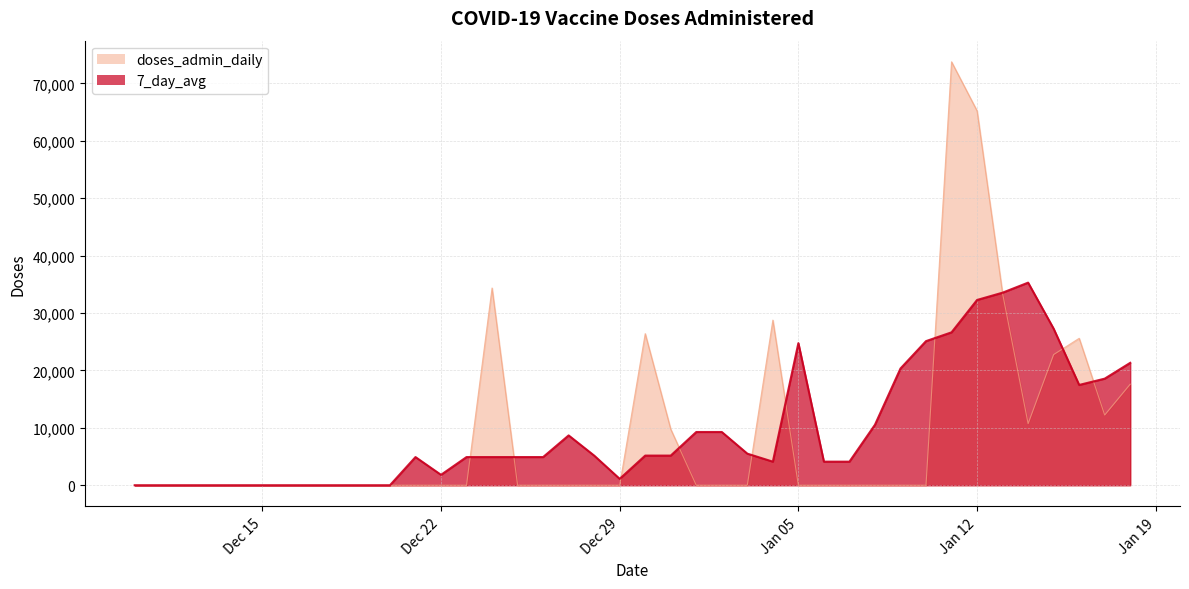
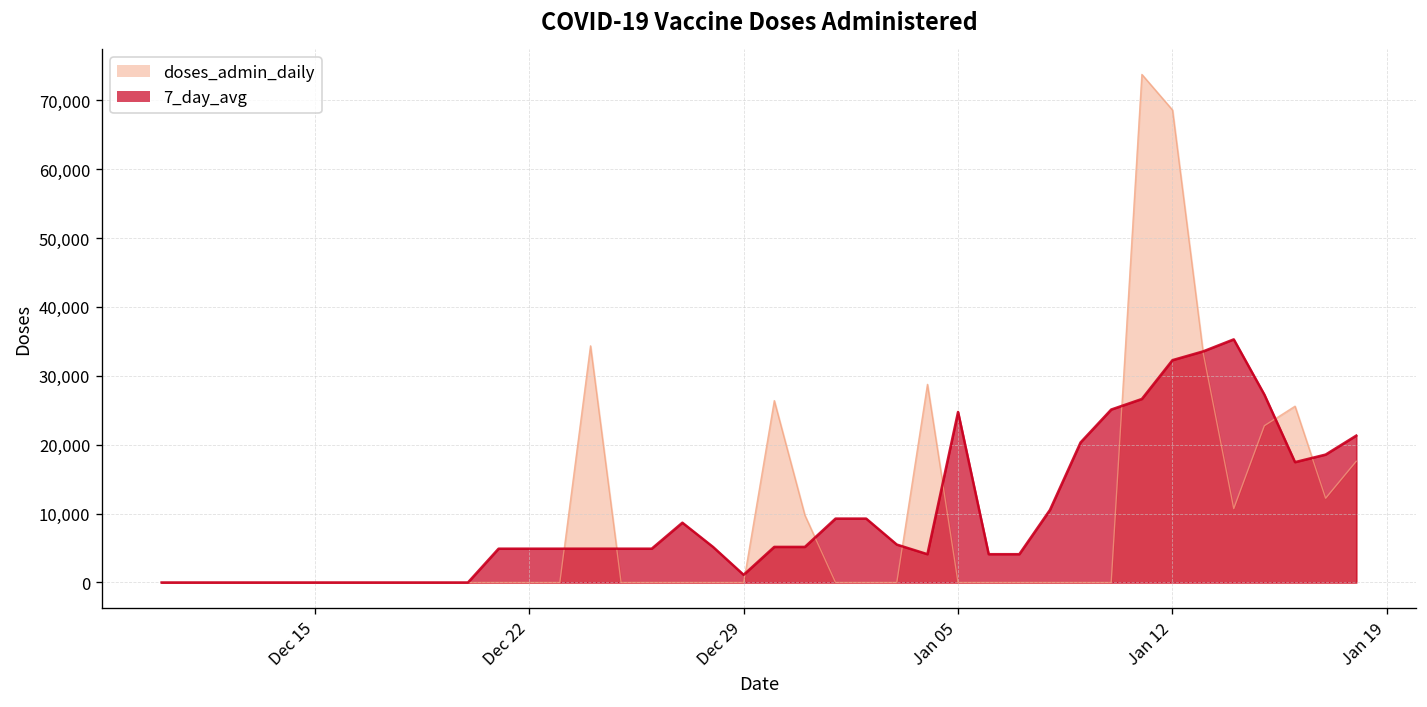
7_day_avg, Dec 22: 2,000 -> 5,000
doses_admin_daily, Jan 12: 65,000 -> 69,000
